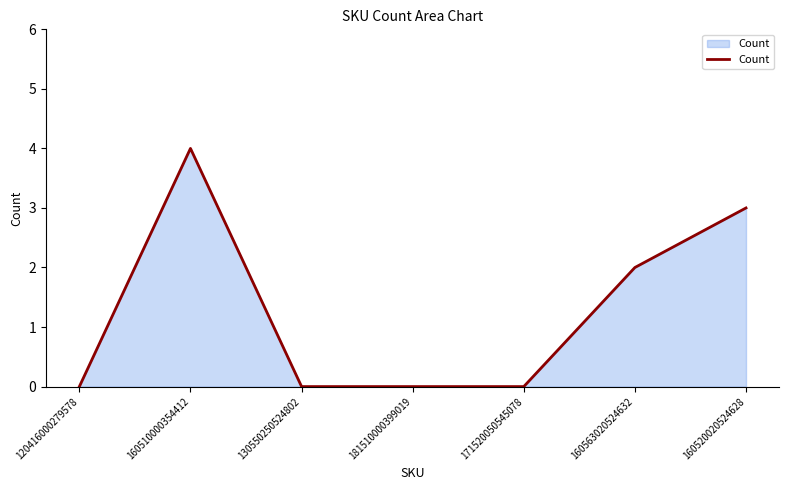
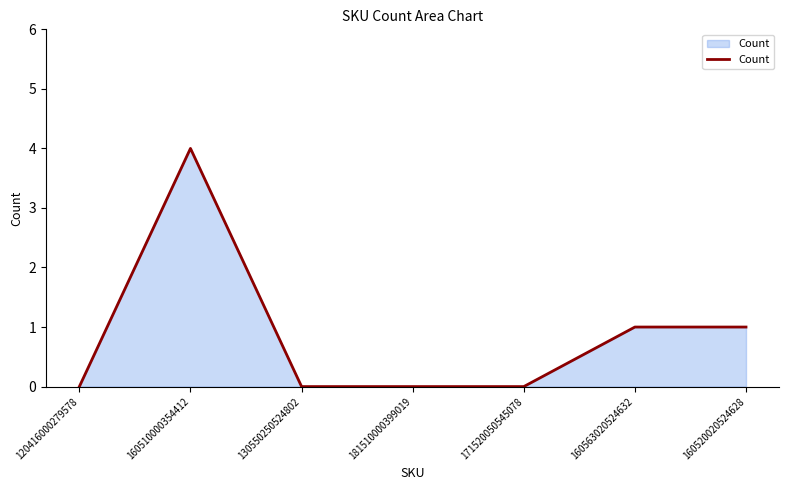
160563020524632: 2 -> 1
160520020524628: 3 -> 1
